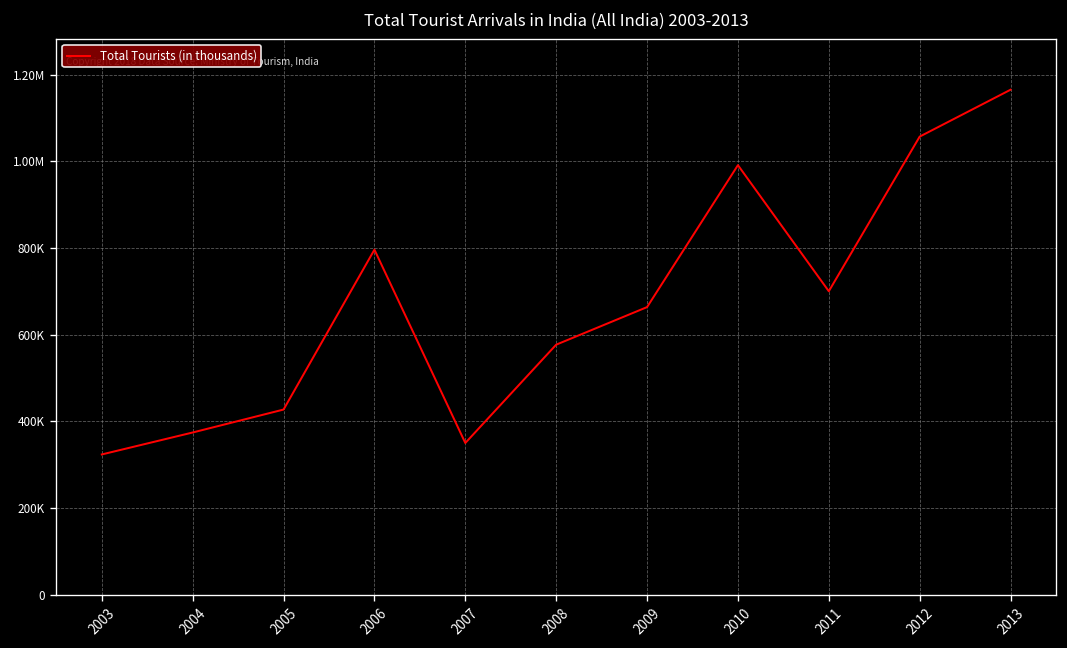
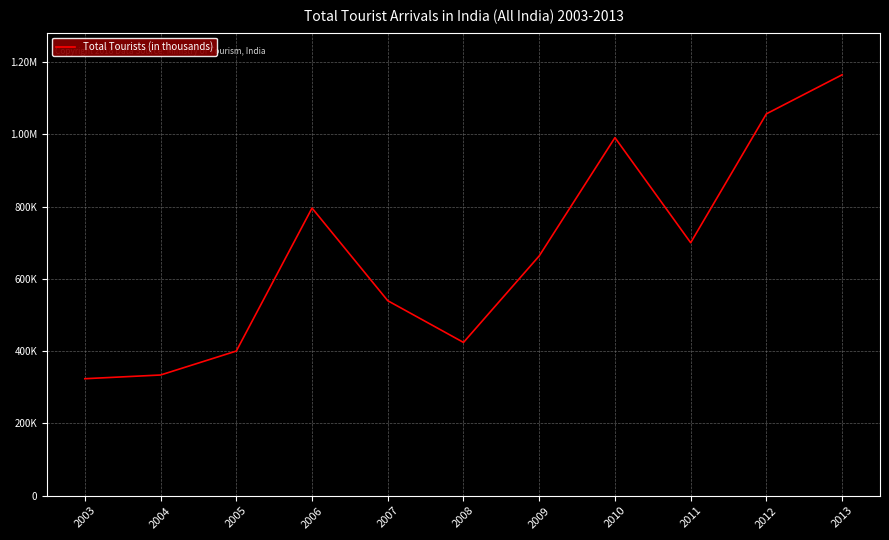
2004: 370000 -> 330000
2005: 430000 -> 400000
2007: 350000 -> 540000
2008: 580000 -> 420000
